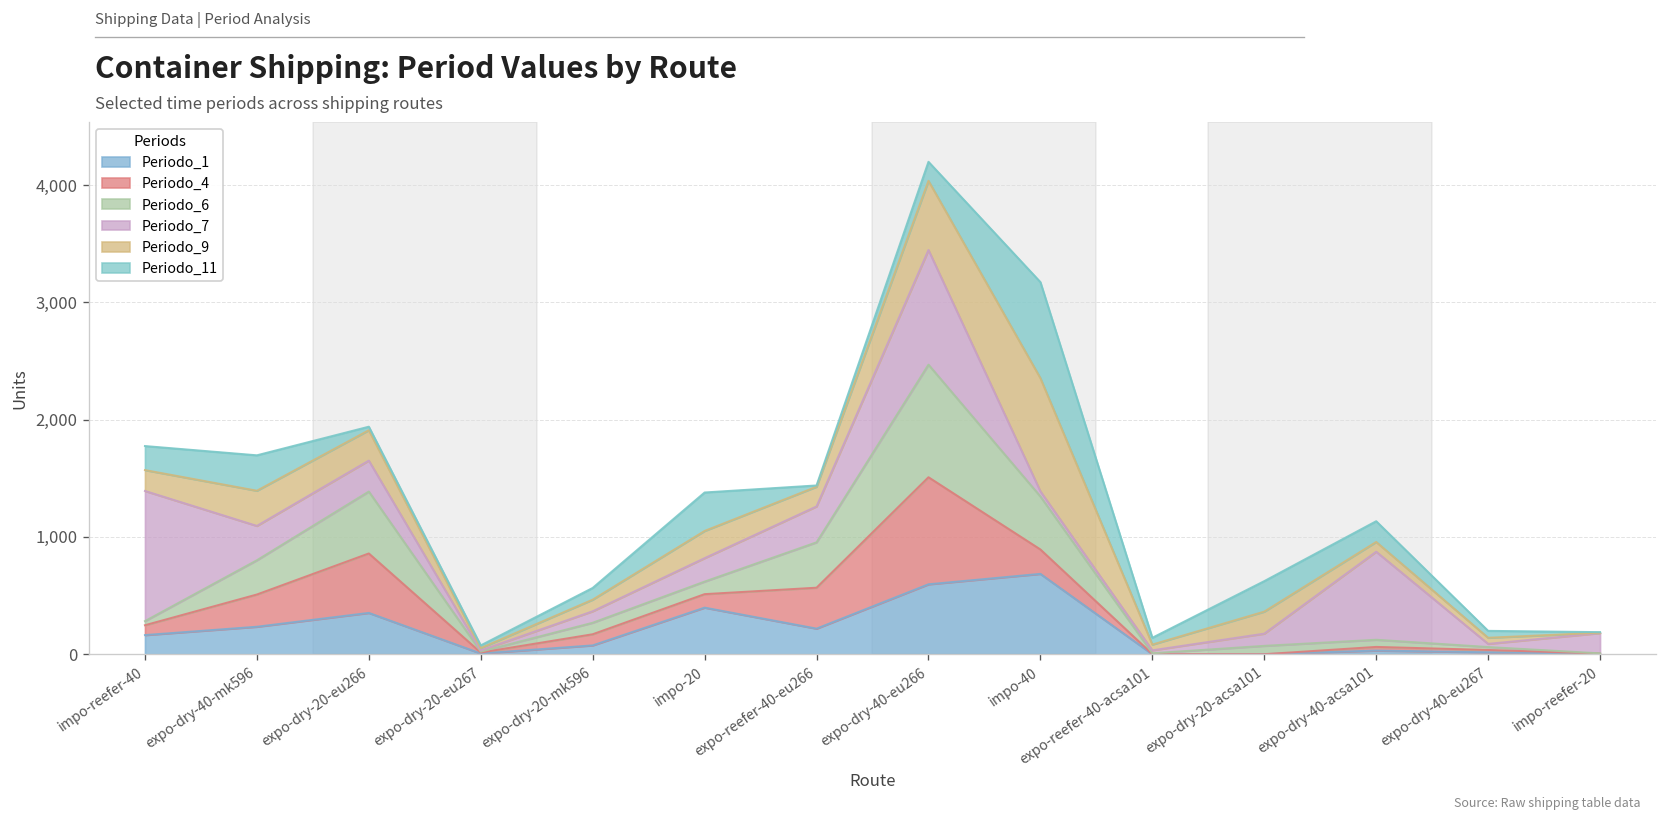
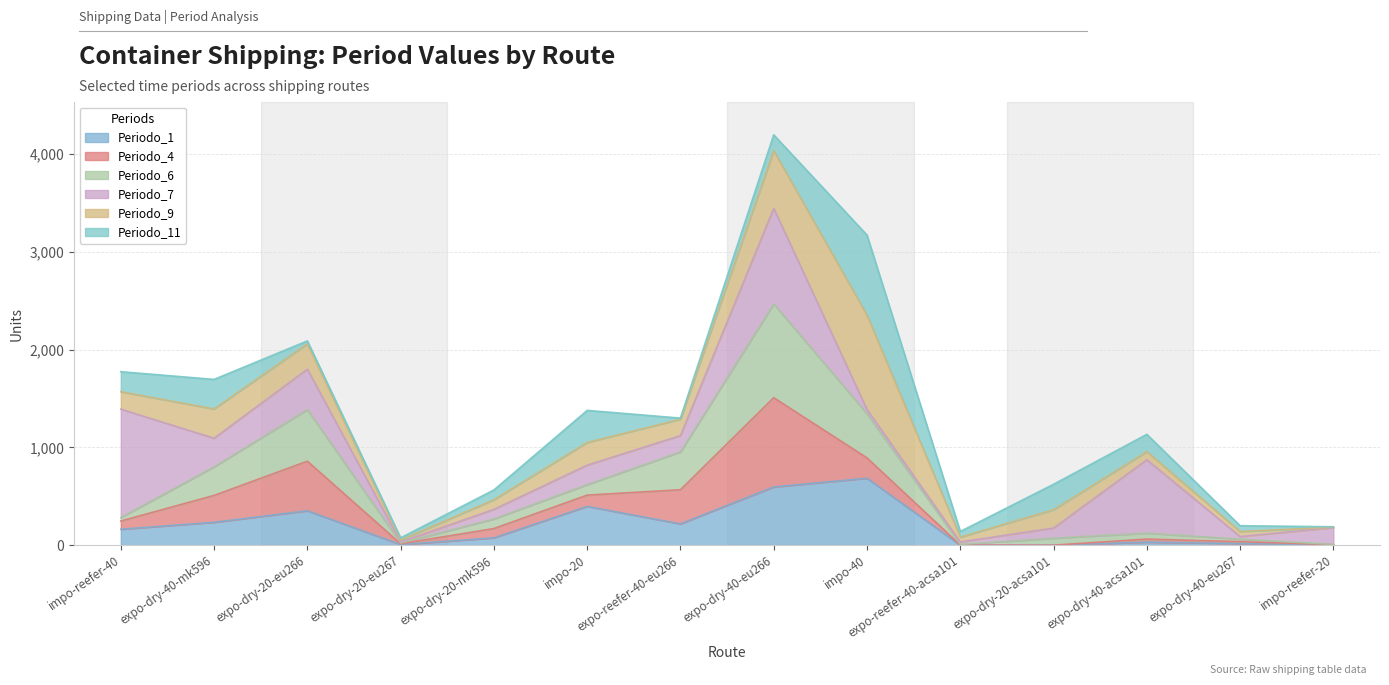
Periodo_7, expo-dry-20-eu266: 300 -> 400
Periodo_7, expo-reefer-40-eu266: 300 -> 200
